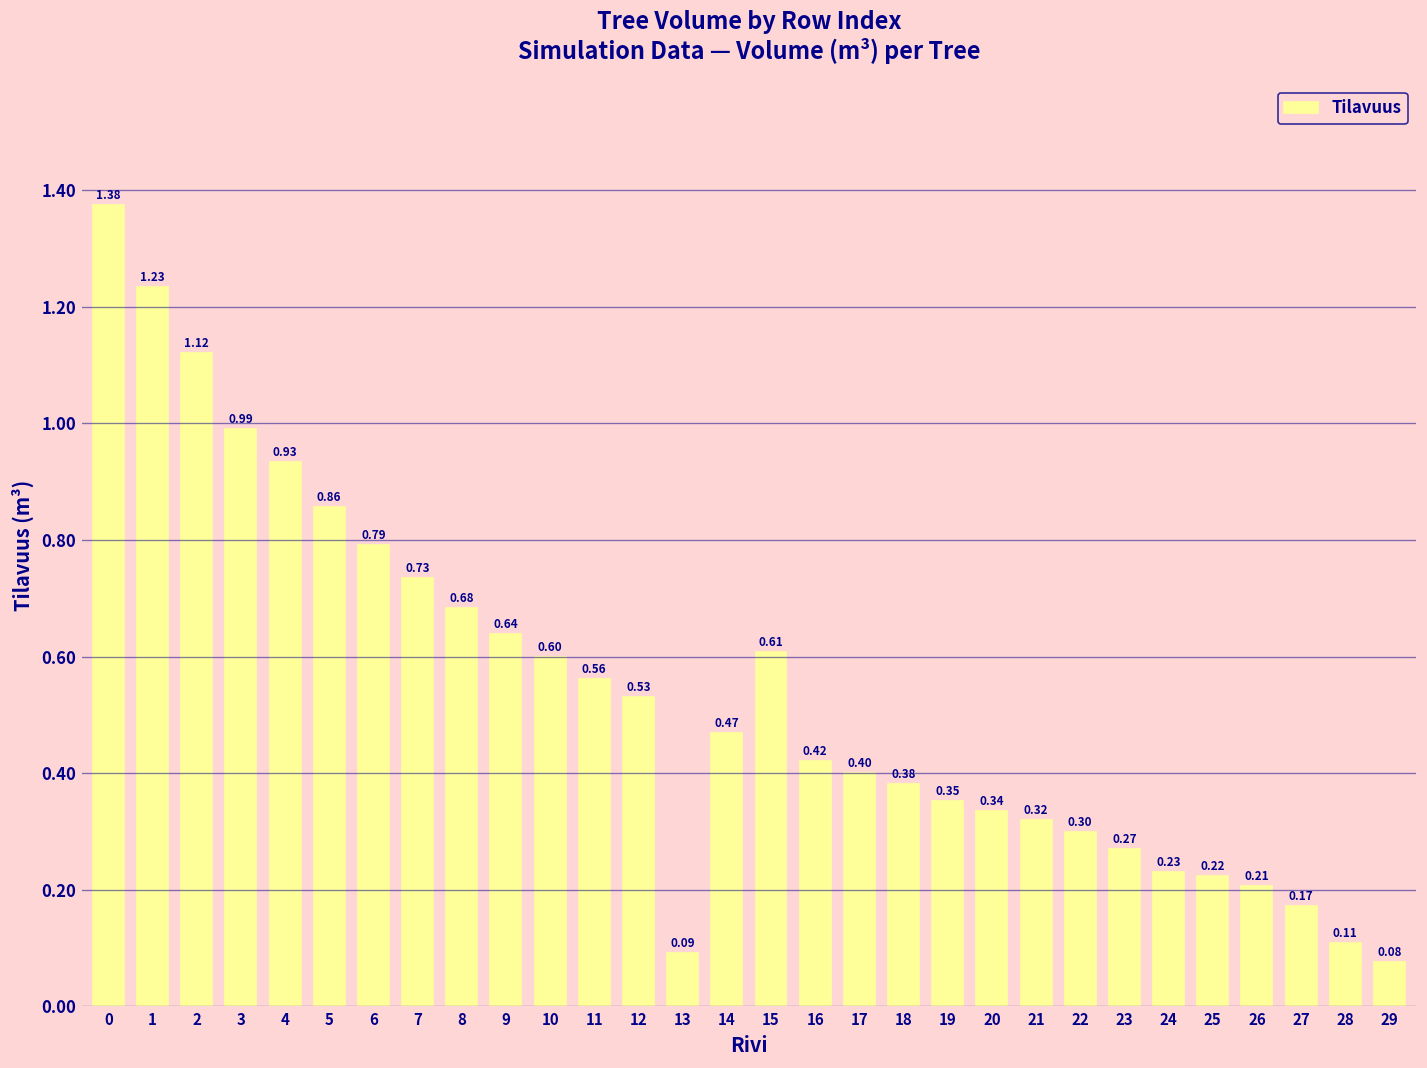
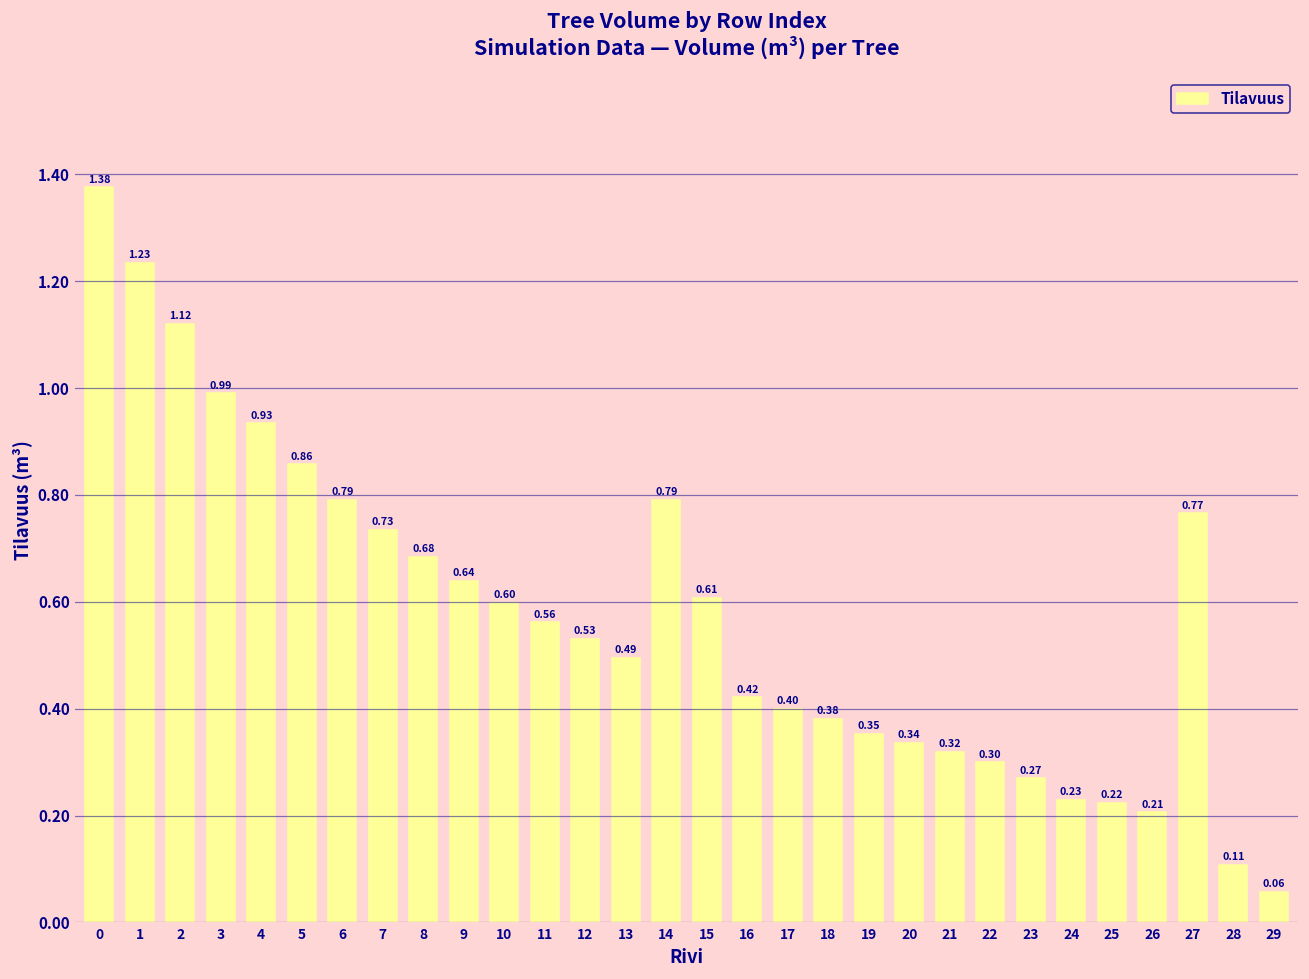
13: 0.09 -> 0.49
14: 0.47 -> 0.79
27: 0.17 -> 0.77
29: 0.08 -> 0.06
